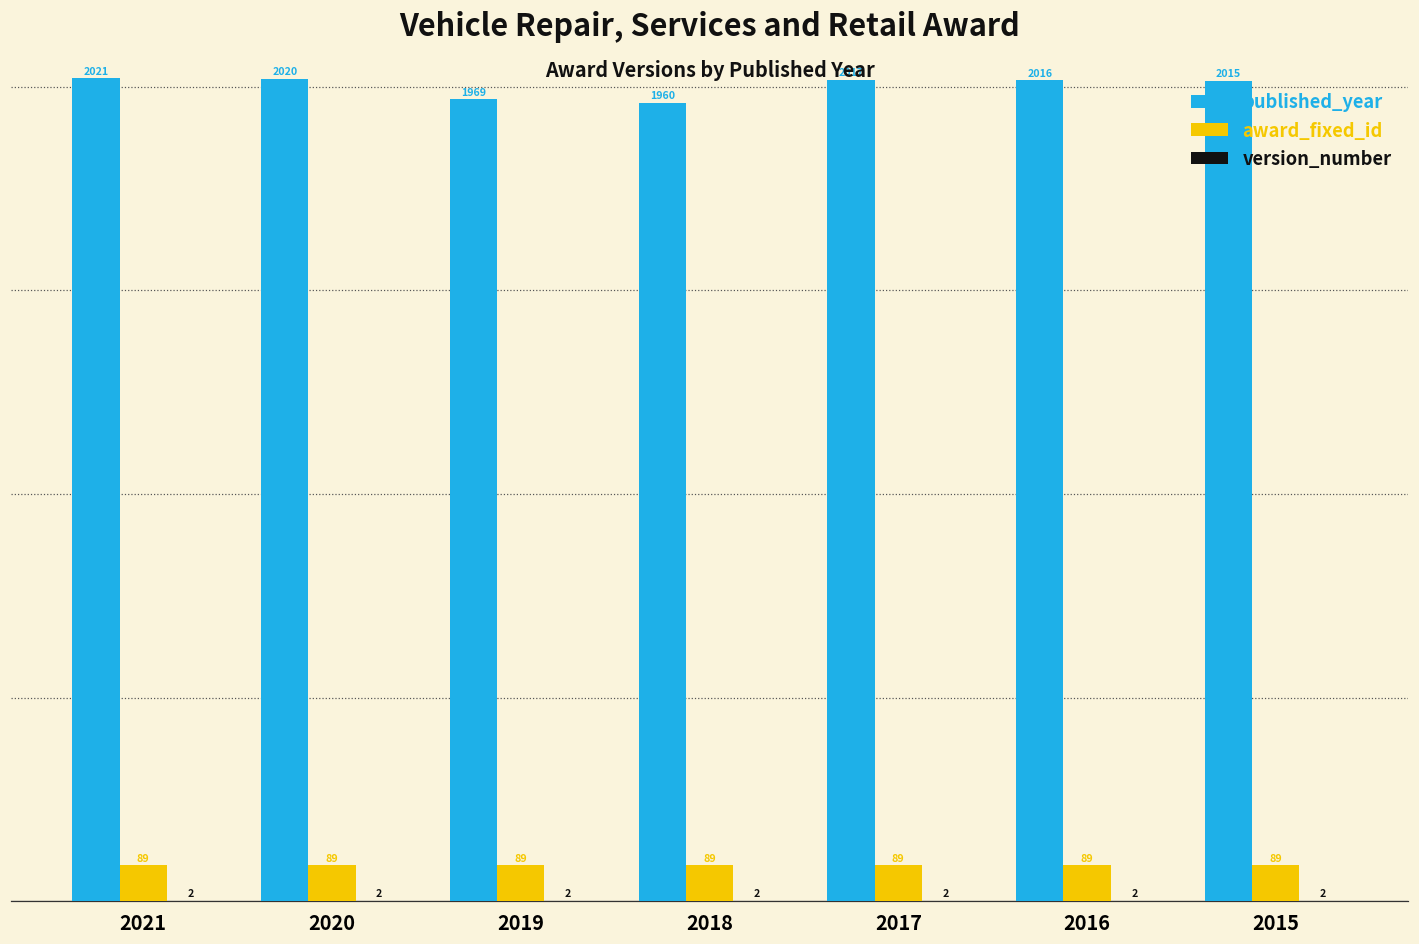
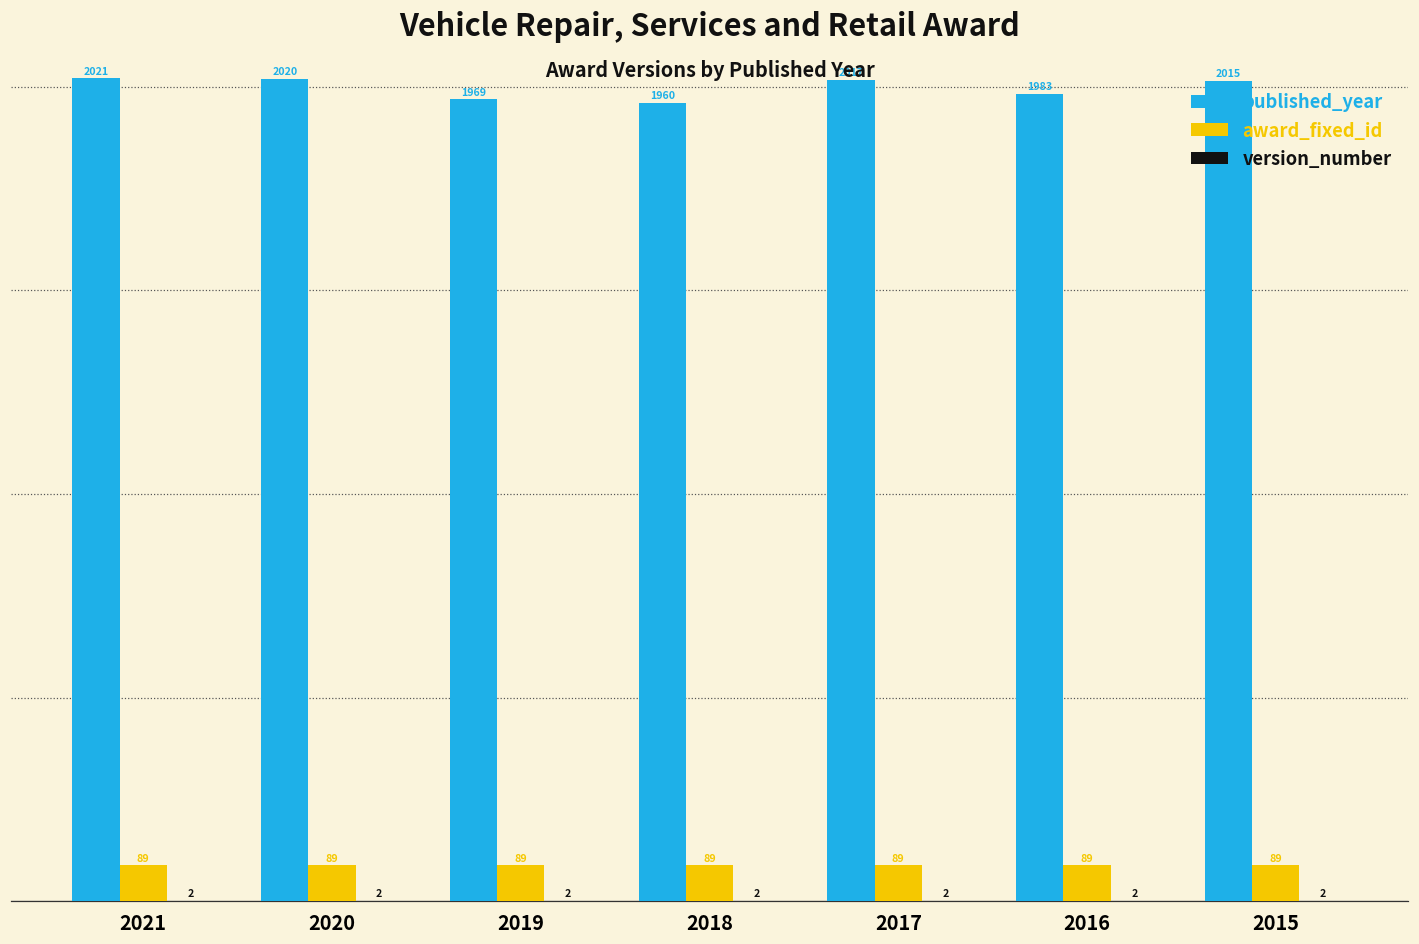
published_year, 2016: 2016 -> 1983
